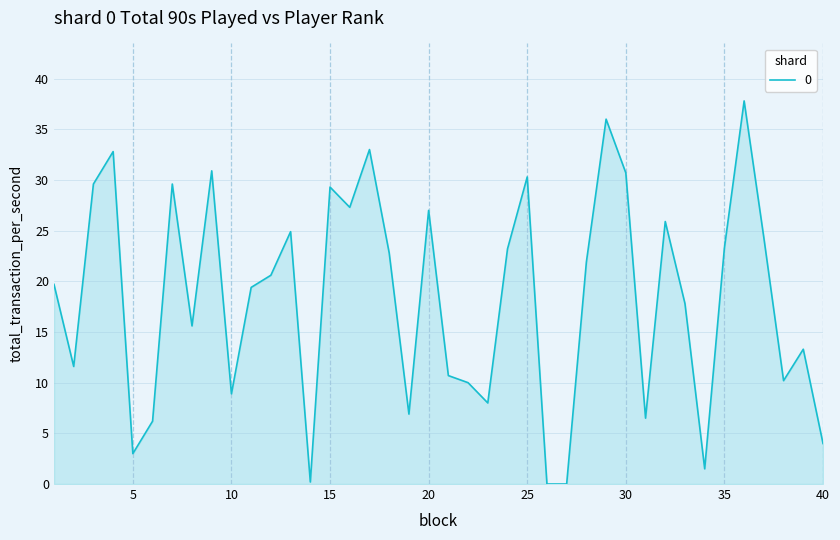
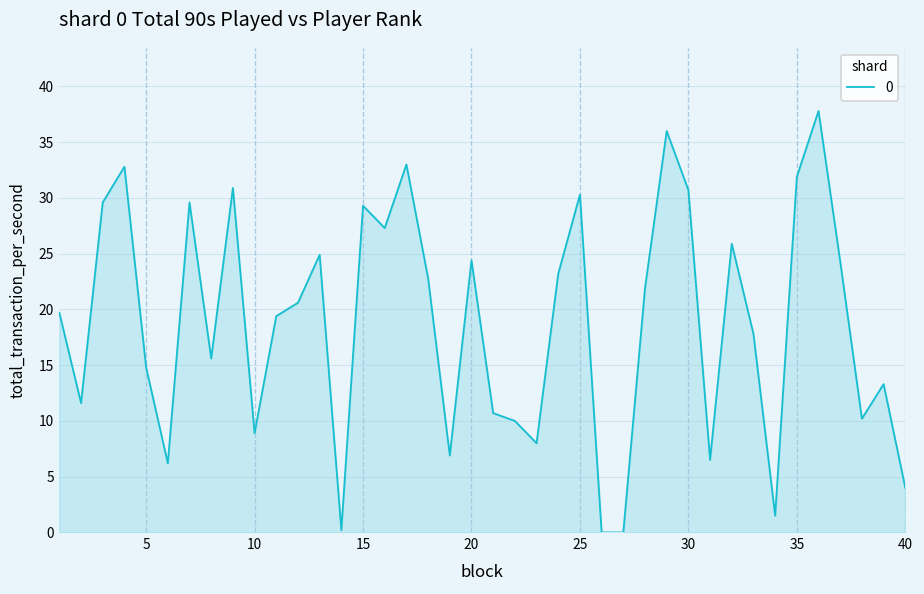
5: 3.0 -> 14.8
20: 27.0 -> 24.4
35: 23.3 -> 31.9
